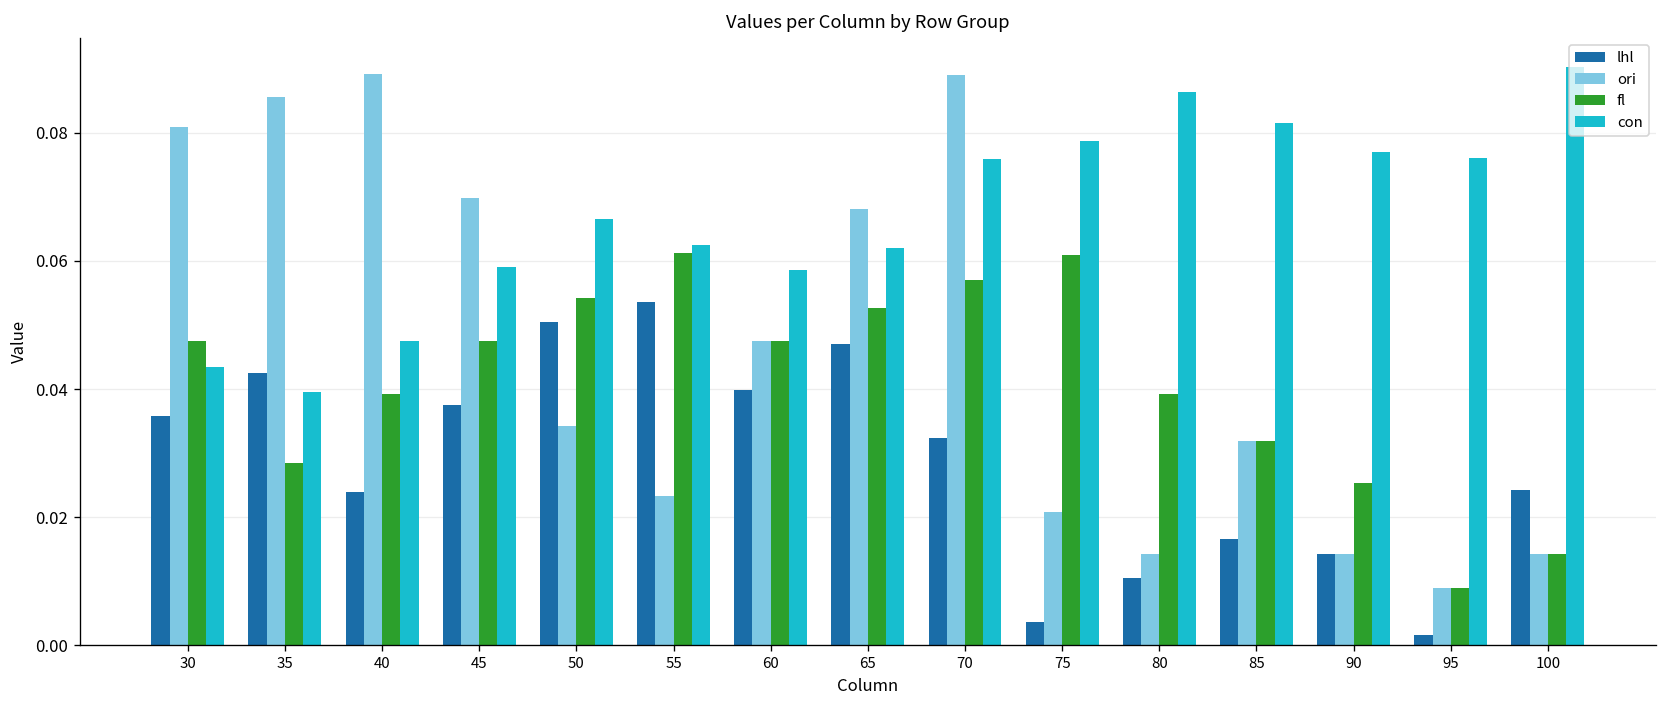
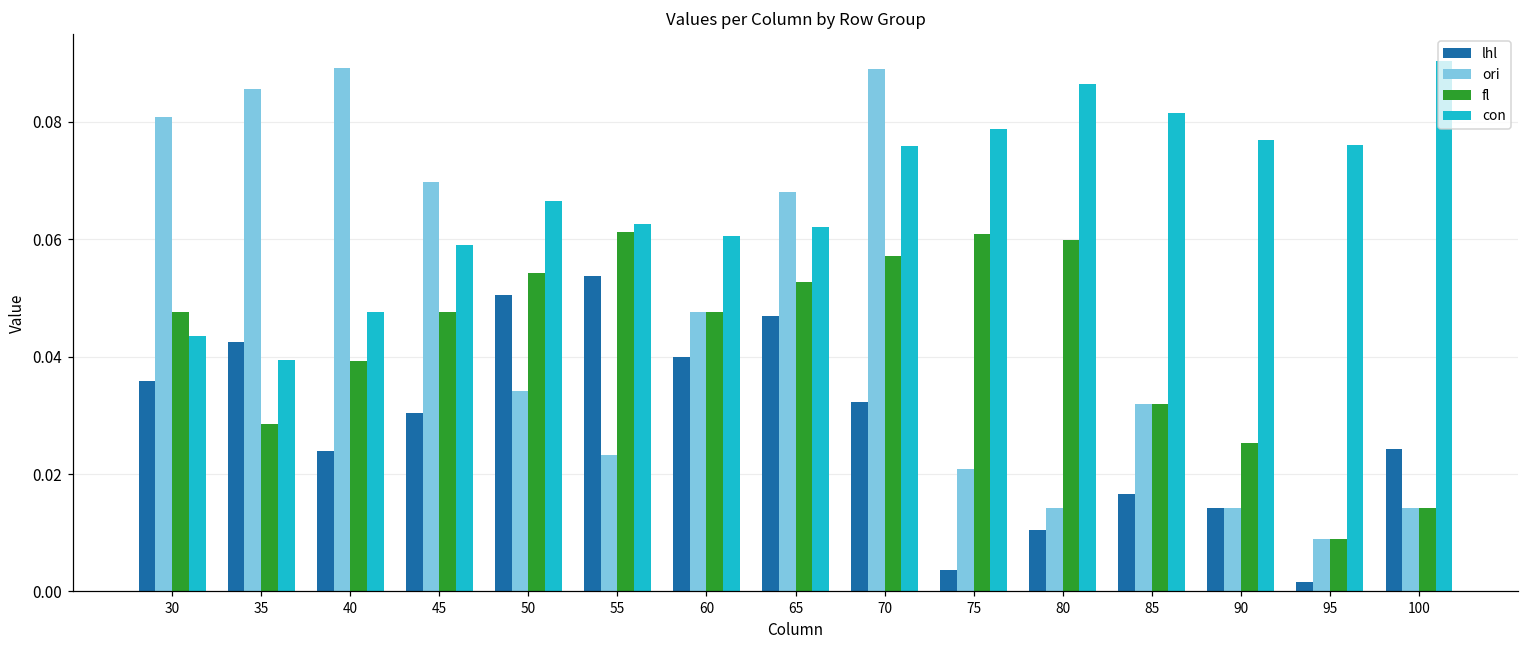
lhl, 45: 0.038 -> 0.030
con, 60: 0.059 -> 0.060
fl, 80: 0.039 -> 0.060
